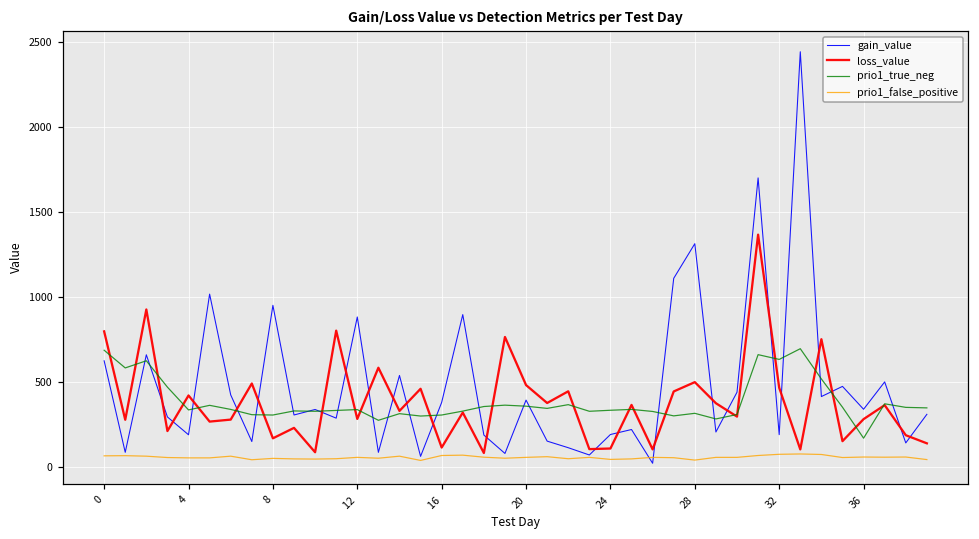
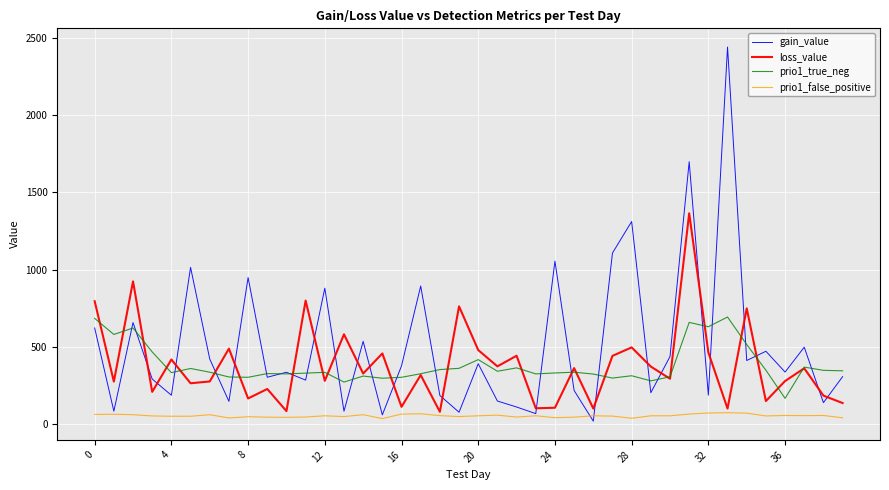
prio1_true_neg, 20: 360 -> 420
gain_value, 24: 190 -> 1060
